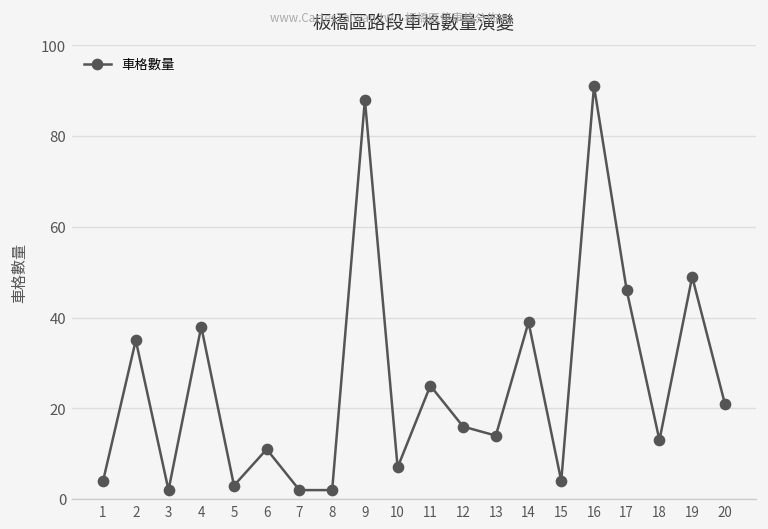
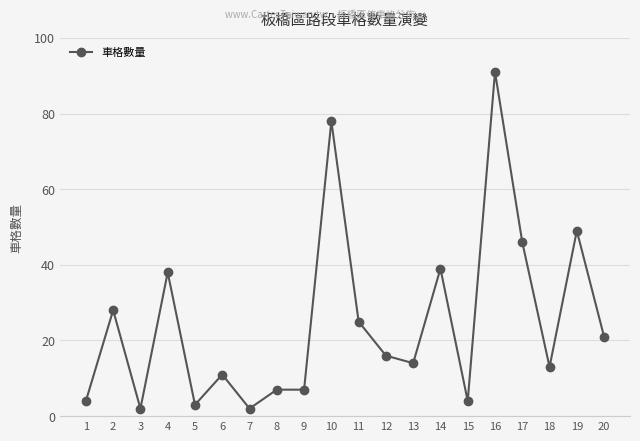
2: 35 -> 28
8: 2 -> 7
9: 88 -> 7
10: 7 -> 78
